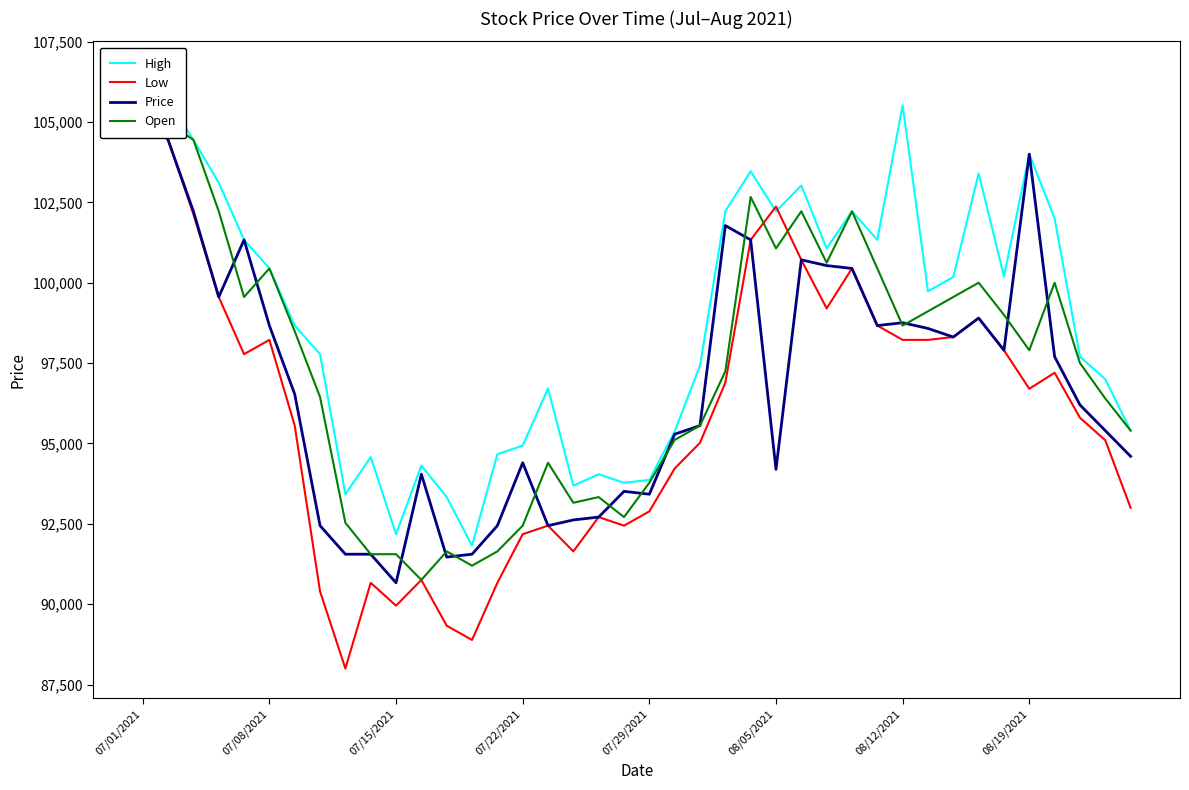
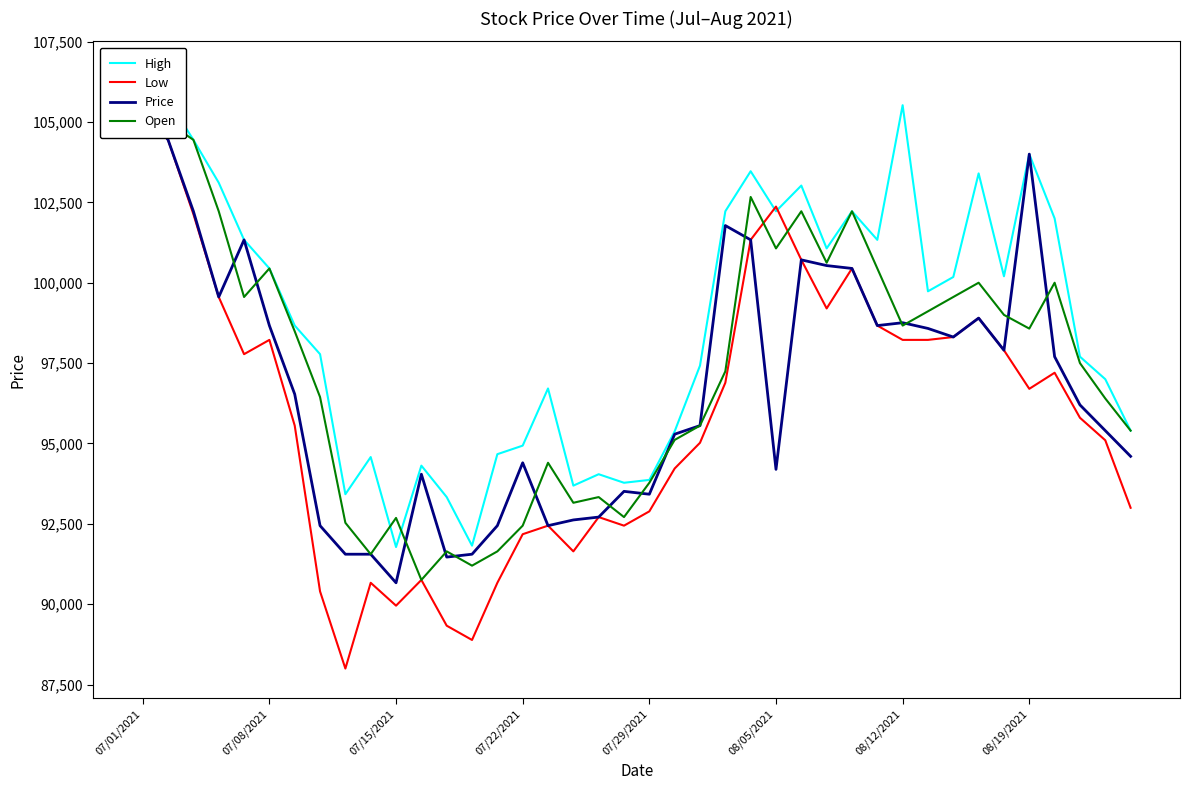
High, 07/15/2021: 92,200 -> 91,800
Open, 07/15/2021: 91,600 -> 92,700
Open, 08/19/2021: 97,900 -> 98,600
